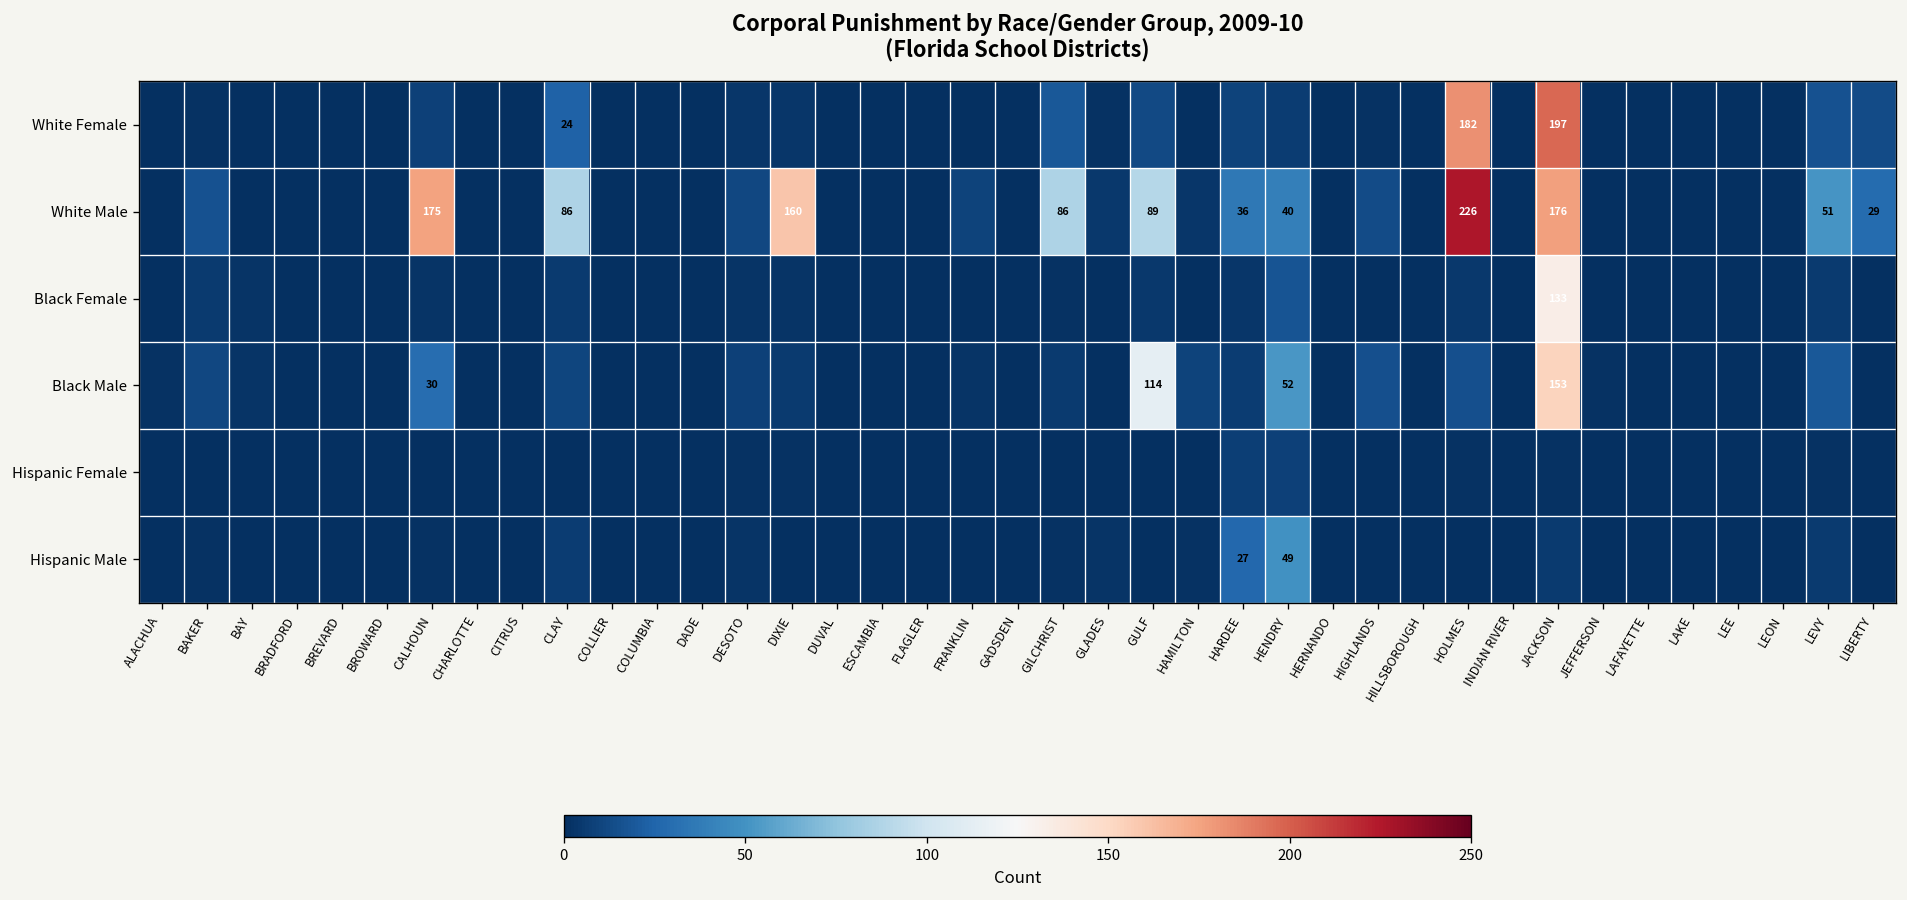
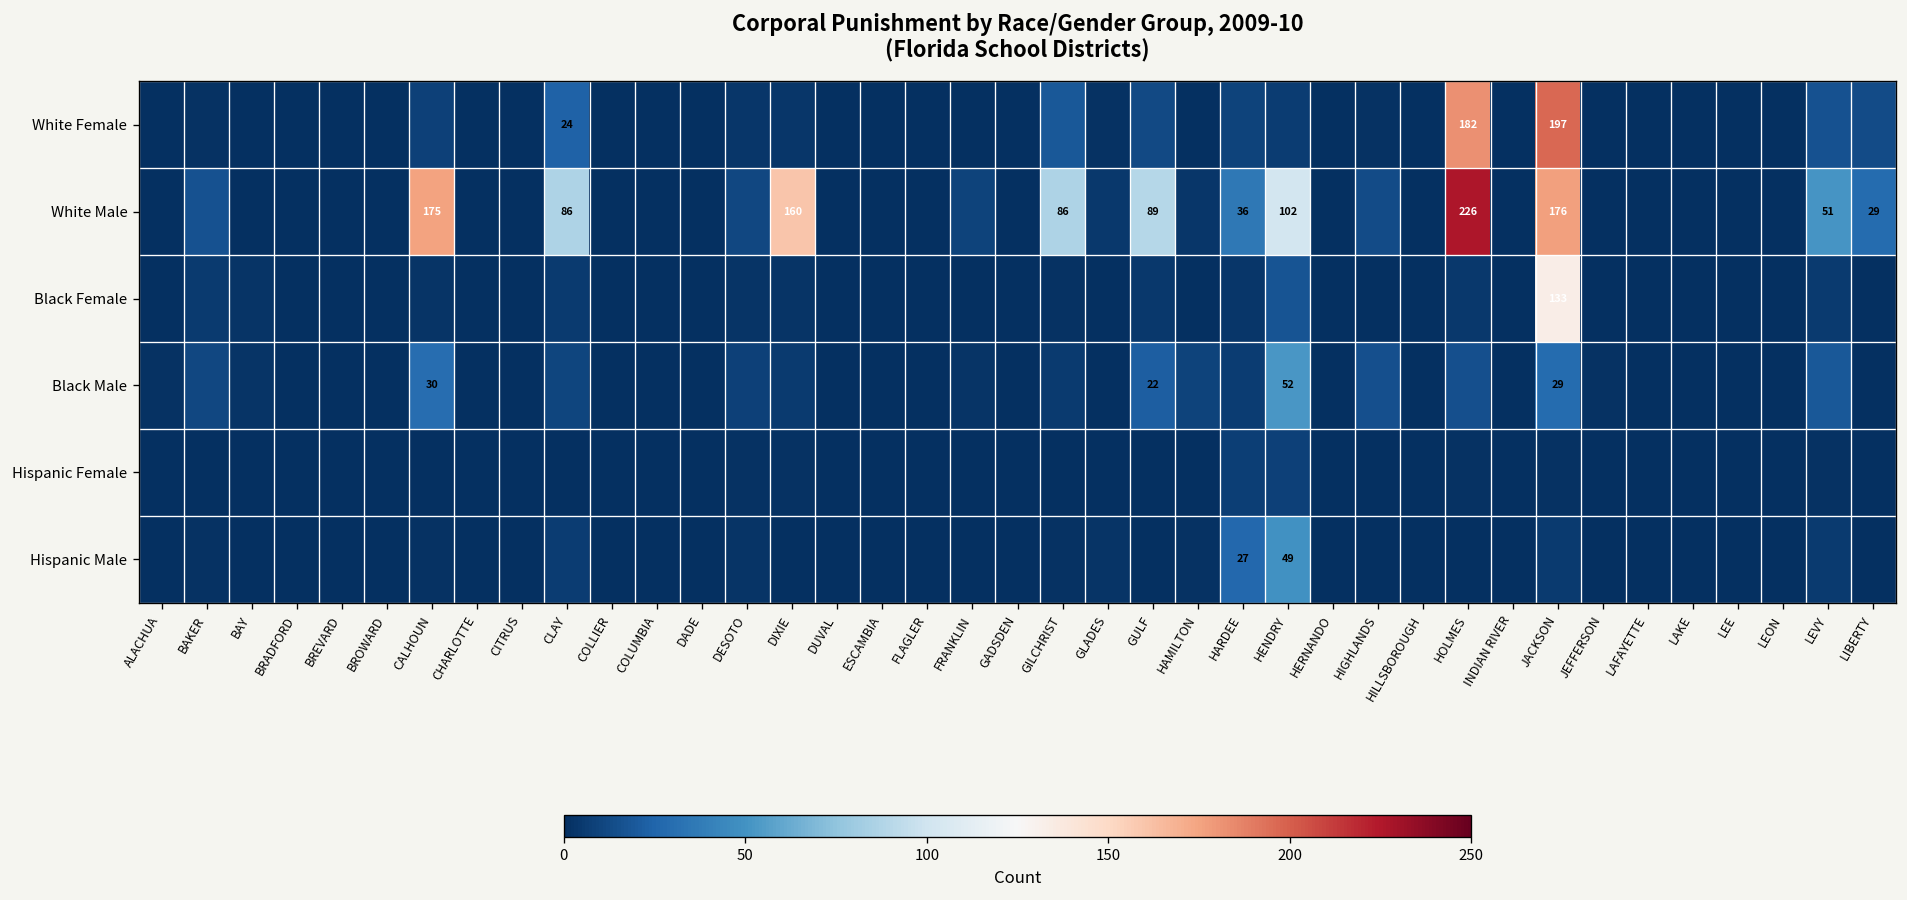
White Male, HENDRY: 40 -> 102
Black Male, GULF: 114 -> 22
Black Male, JACKSON: 153 -> 29
